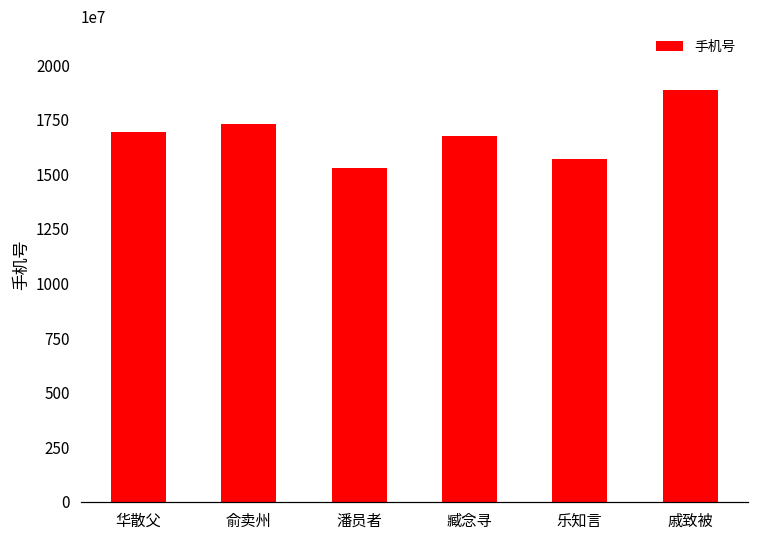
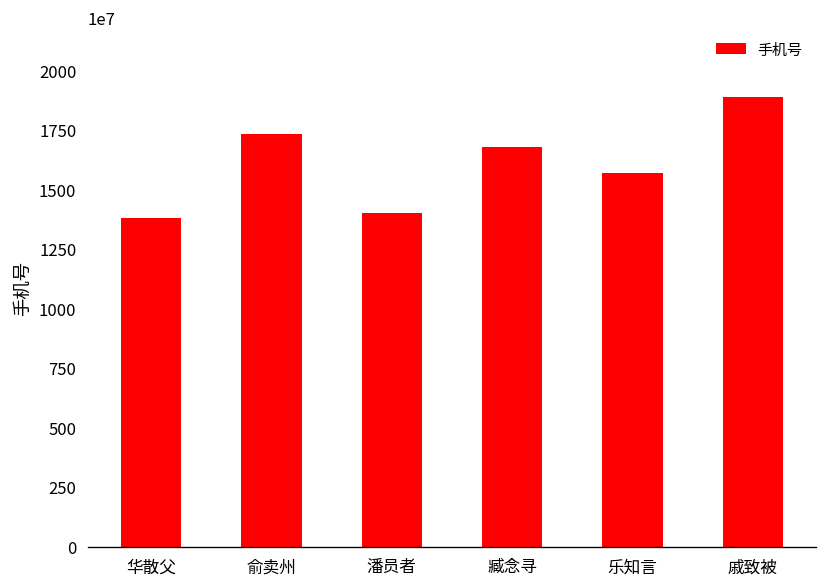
华散父: 16900000000 -> 13800000000
潘员者: 15300000000 -> 14000000000
